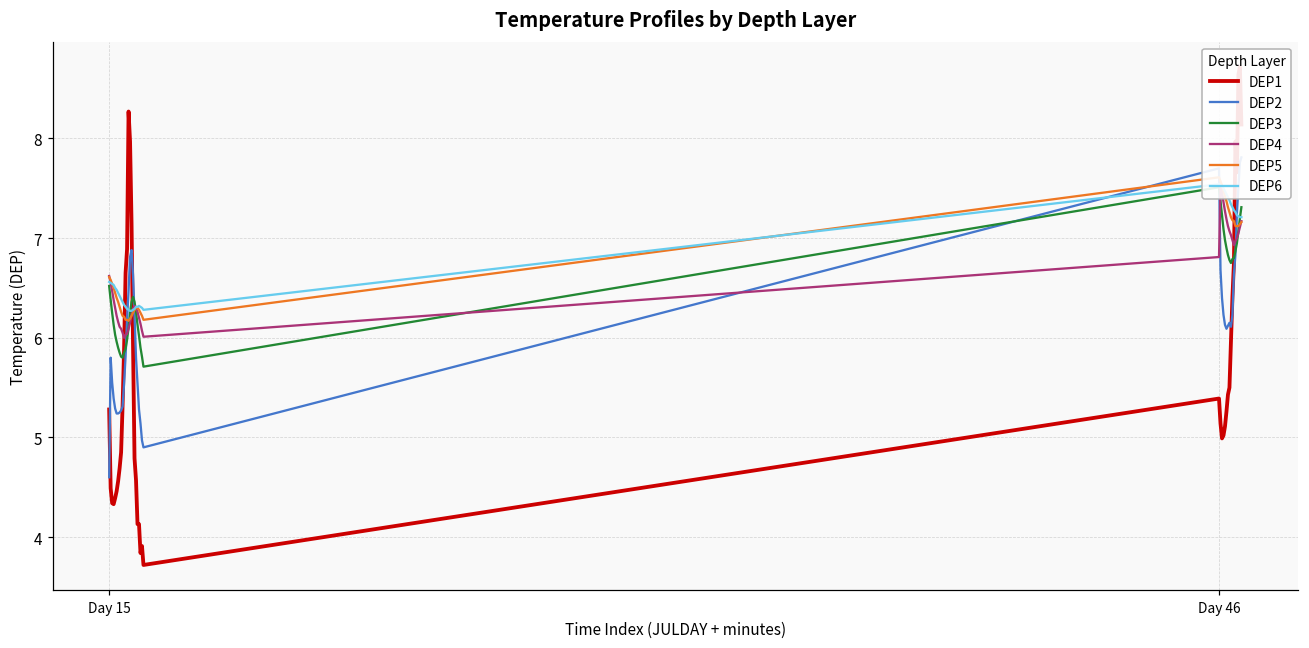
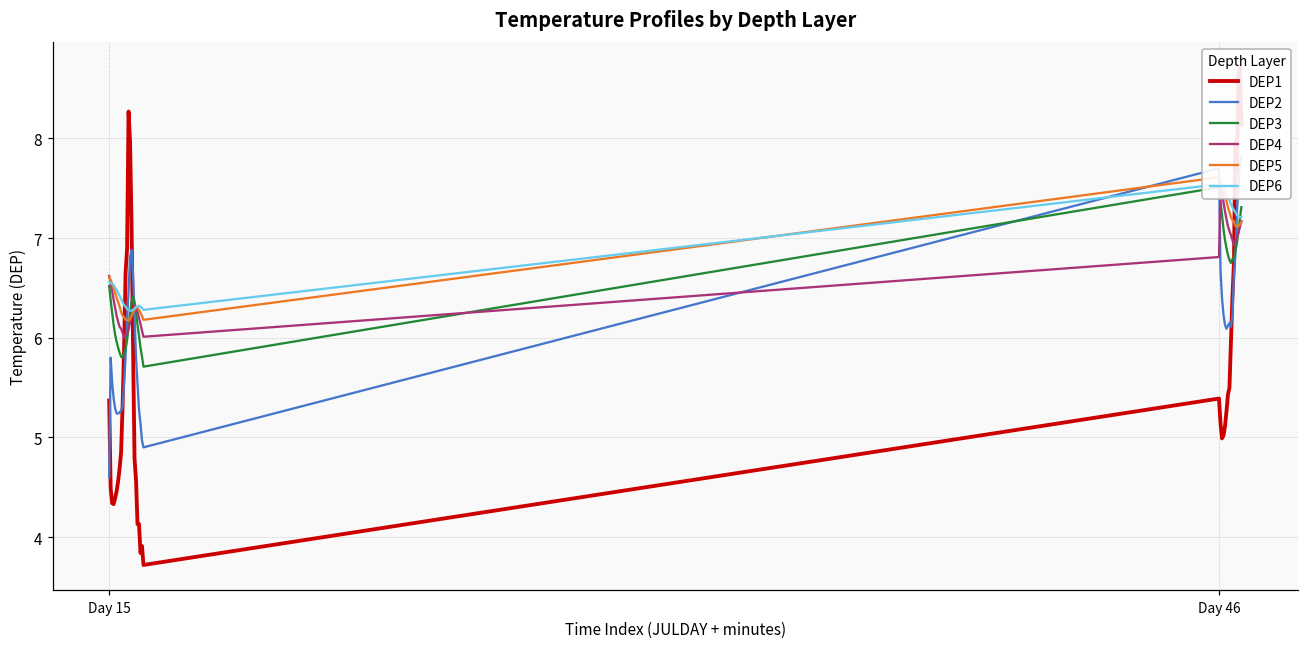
DEP1, Day 15: 5.3 -> 5.4
